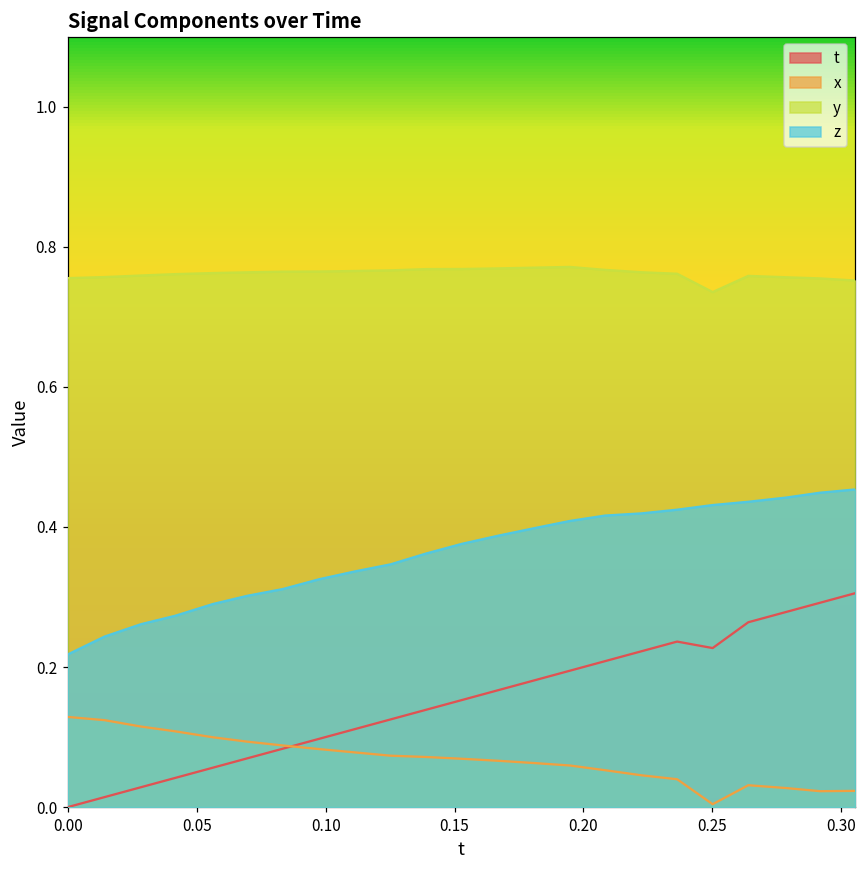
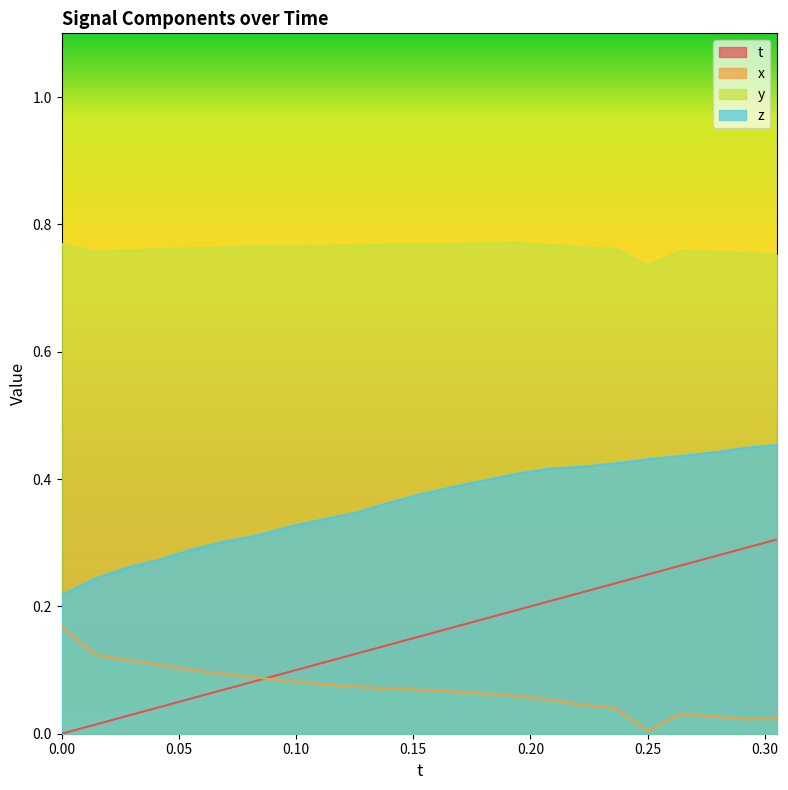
x, 0.00: 0.13 -> 0.17
y, 0.00: 0.76 -> 0.77
t, 0.25: 0.23 -> 0.25
